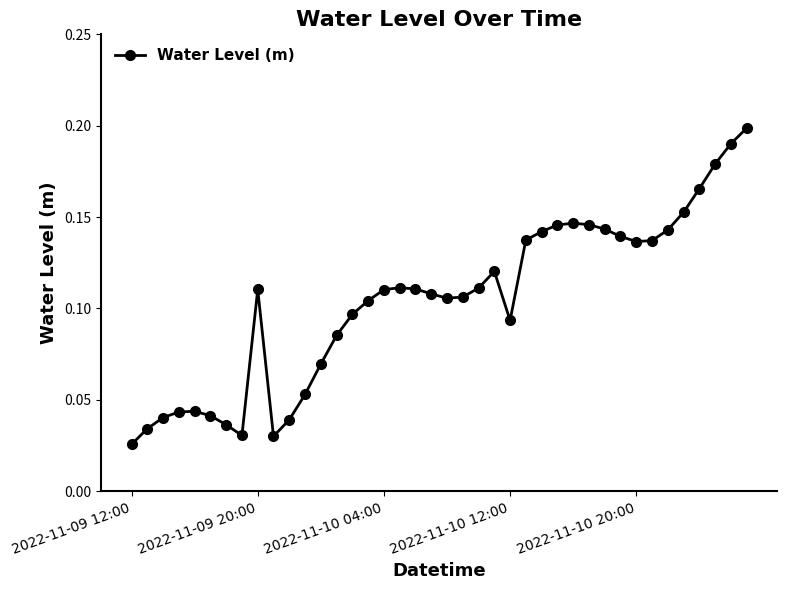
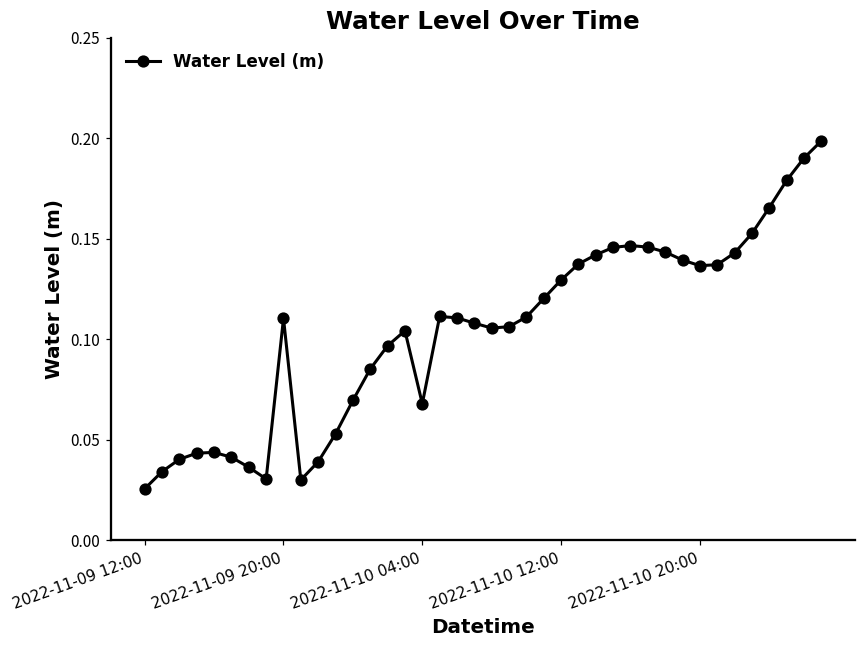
2022-11-10 04:00: 0.110 -> 0.068
2022-11-10 12:00: 0.093 -> 0.129
